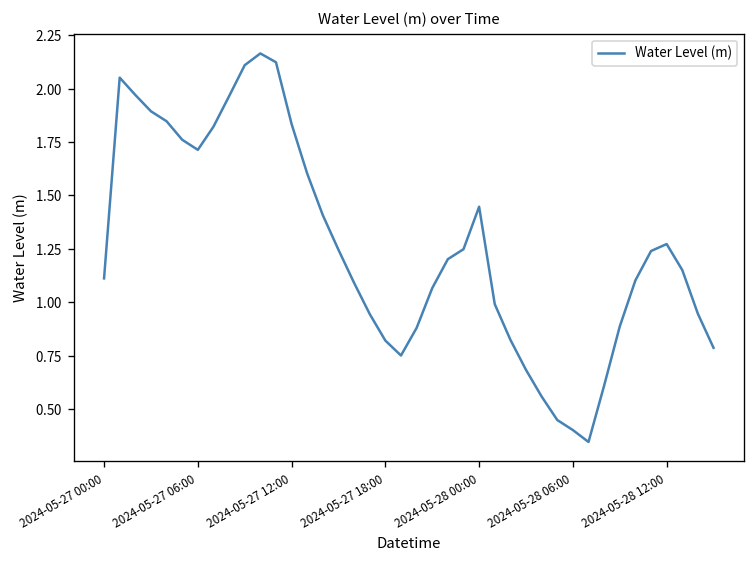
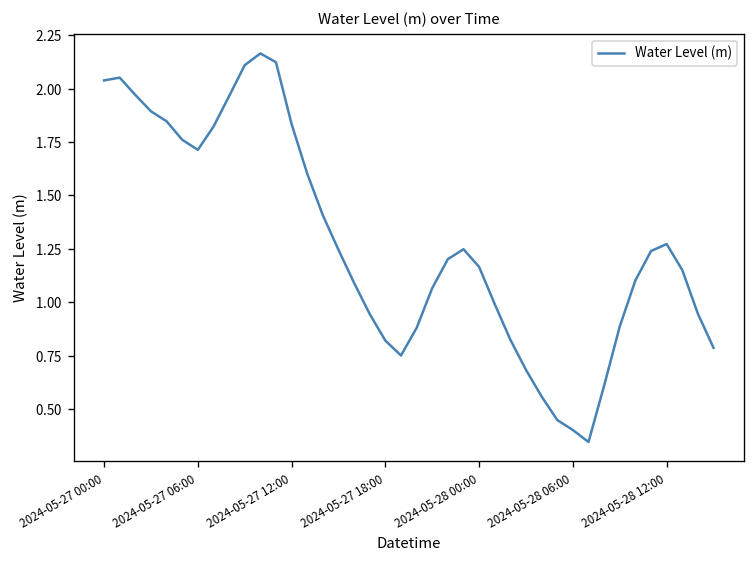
2024-05-27 00:00: 1.11 -> 2.04
2024-05-28 00:00: 1.45 -> 1.17
